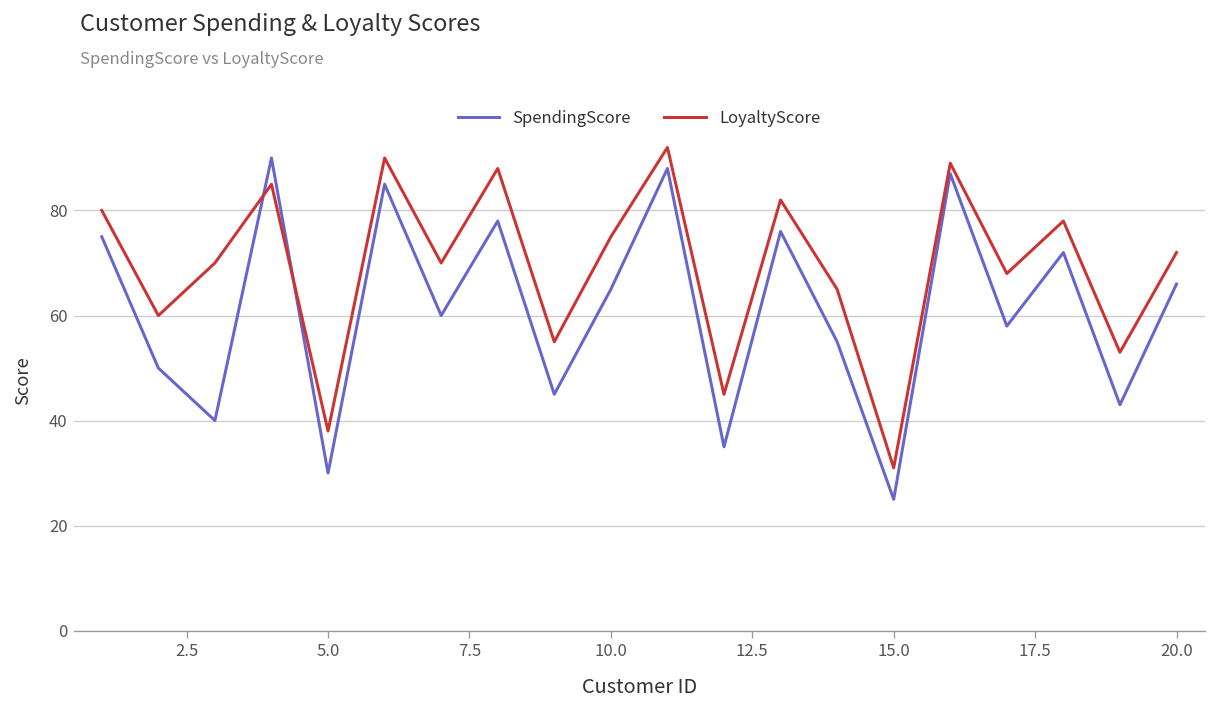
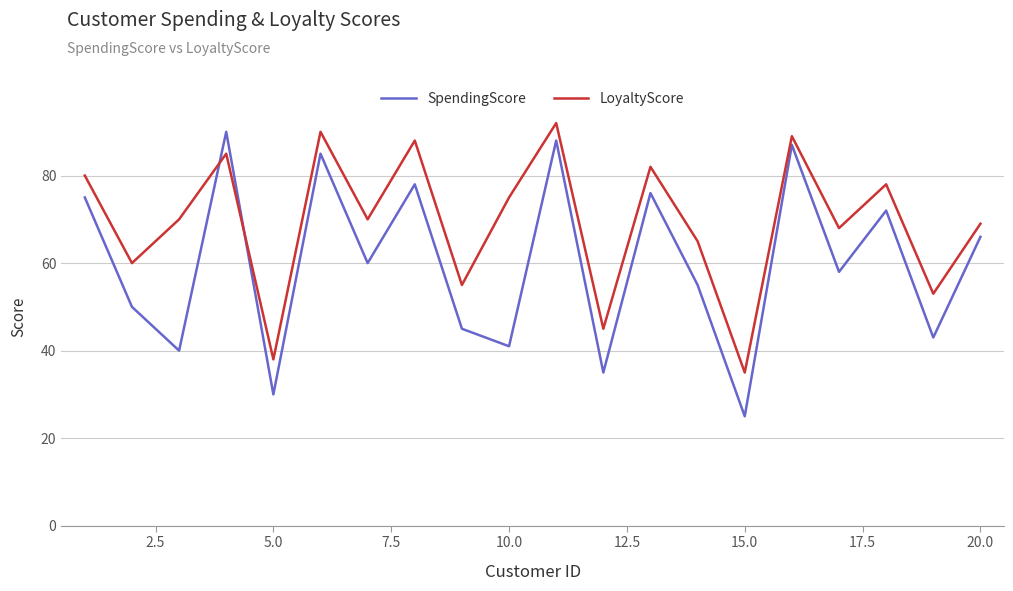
SpendingScore, 10.0: 65 -> 41
LoyaltyScore, 15.0: 31 -> 35
LoyaltyScore, 20.0: 72 -> 69
